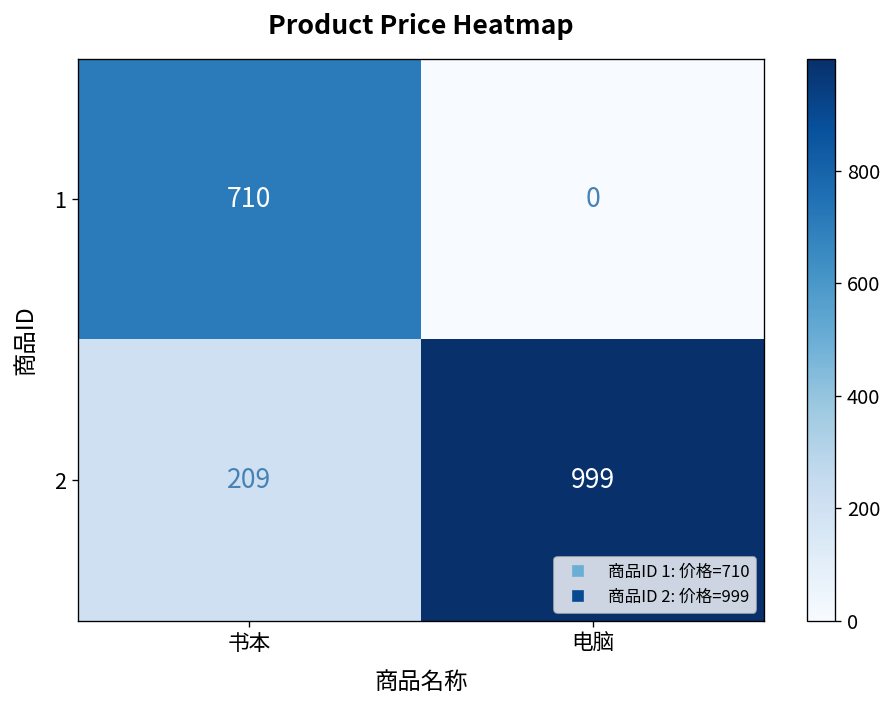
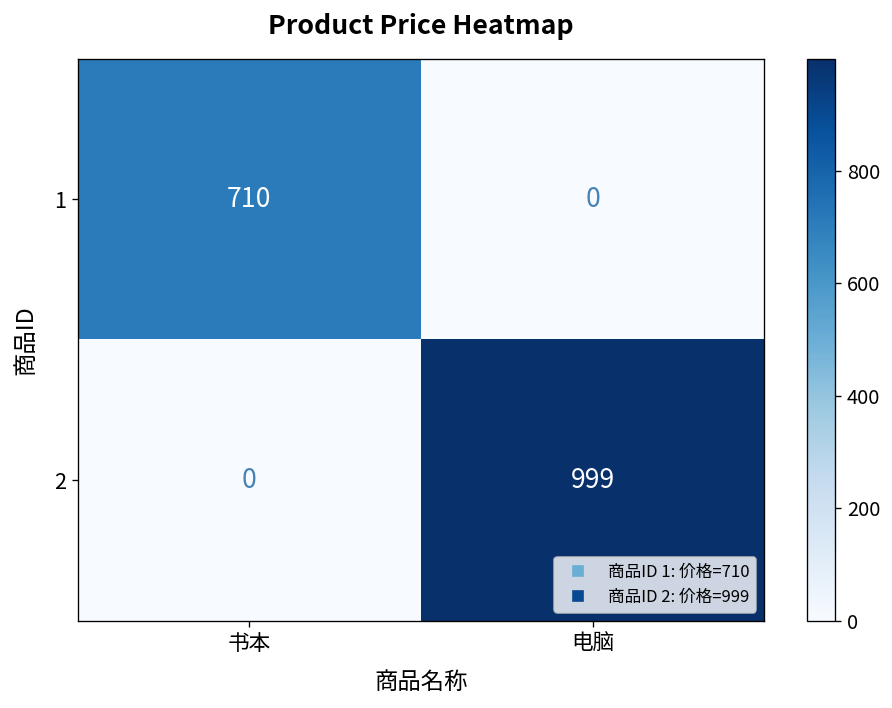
2, 书本: 209 -> 0
